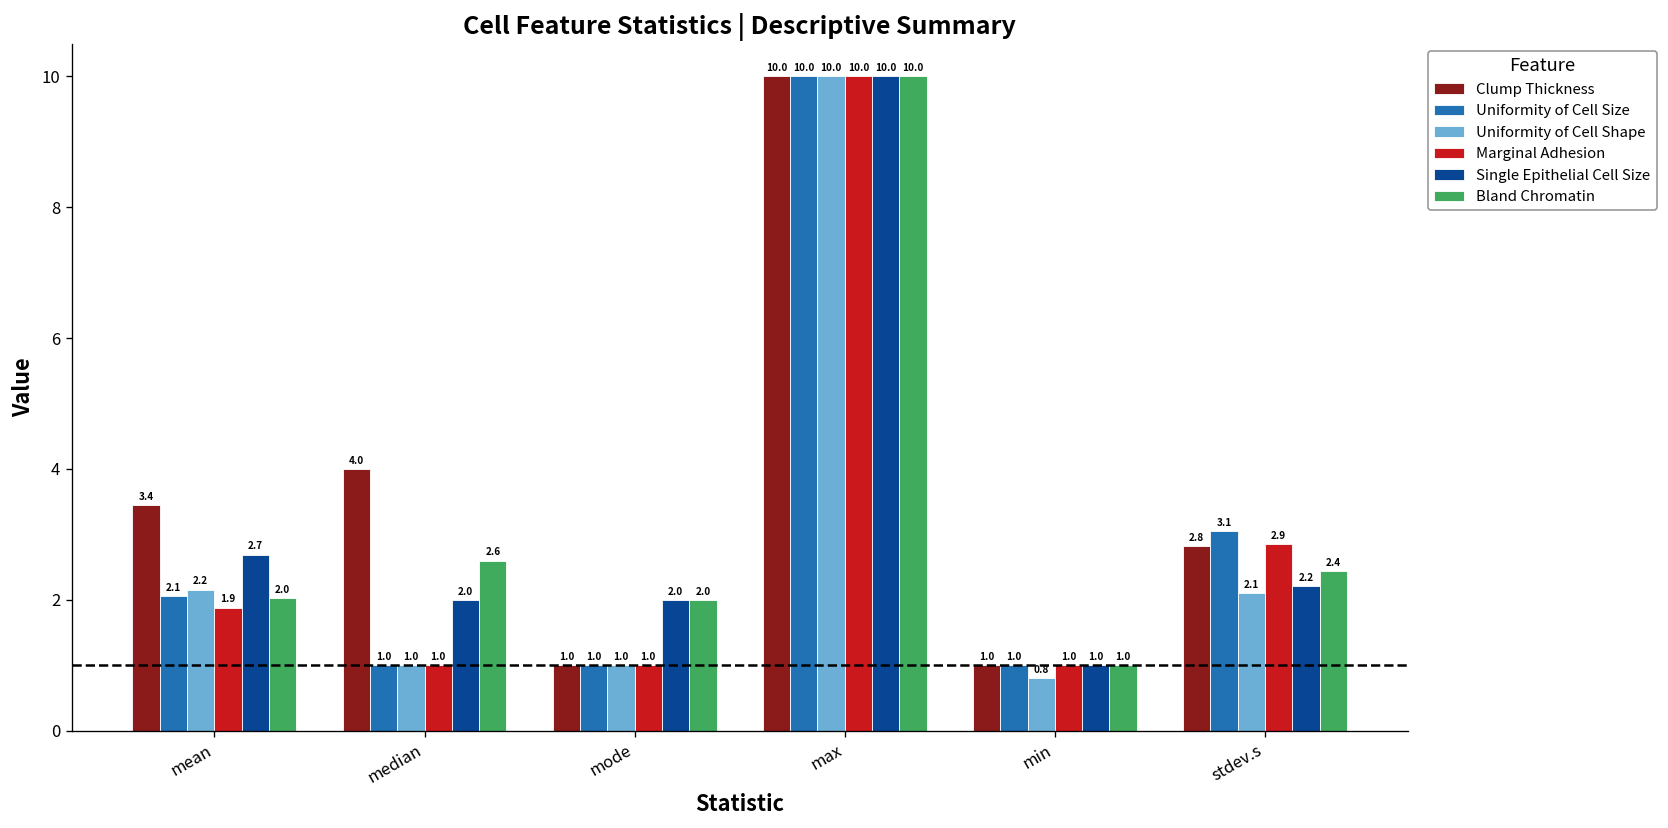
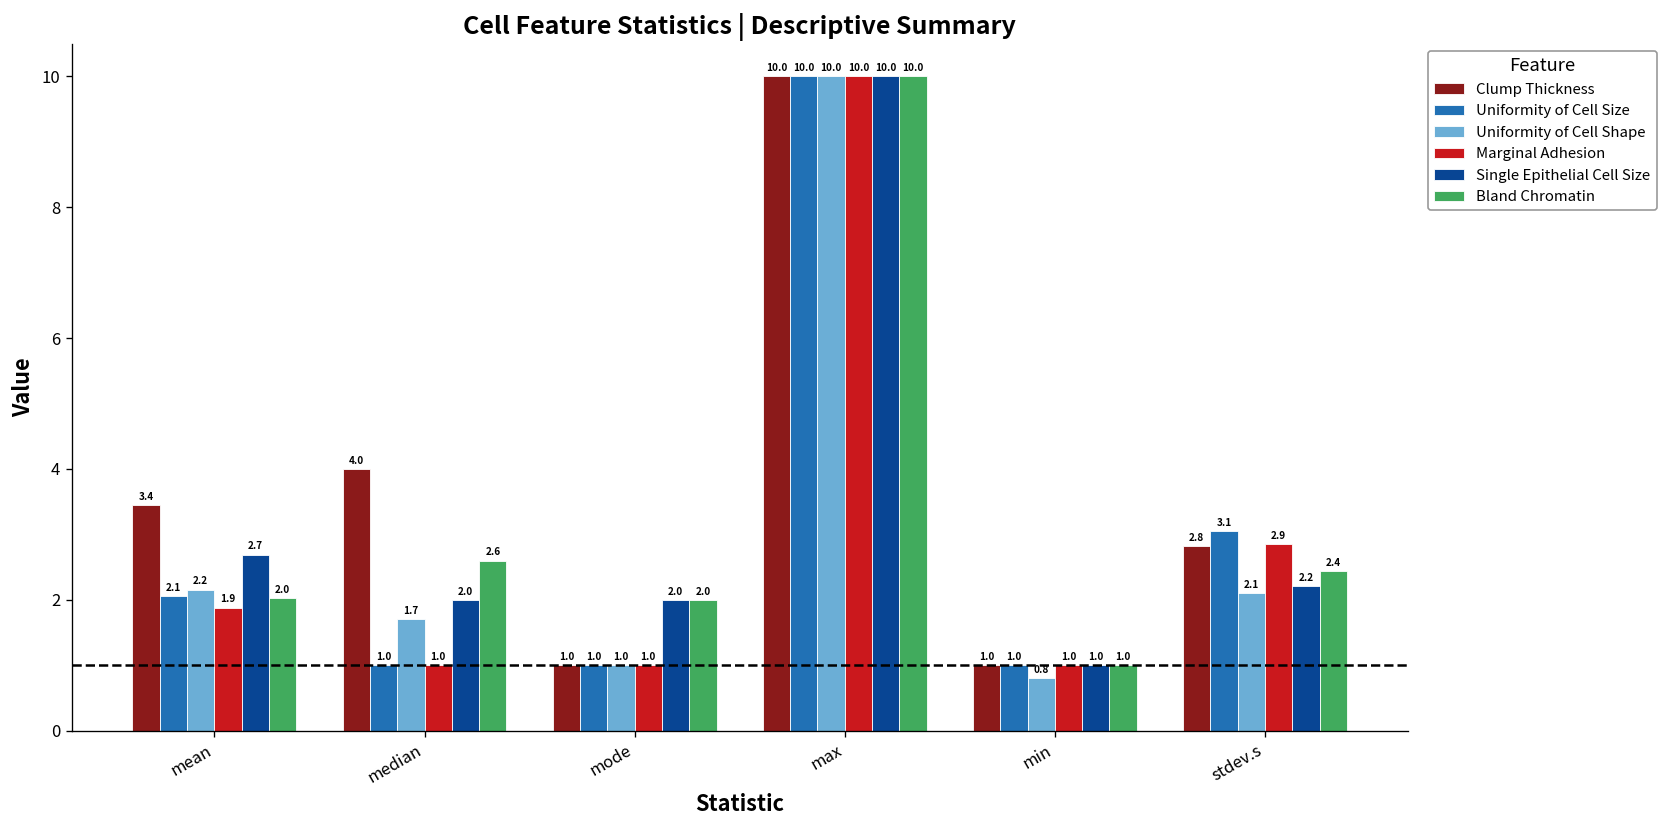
Uniformity of Cell Shape, median: 1.0 -> 1.7
